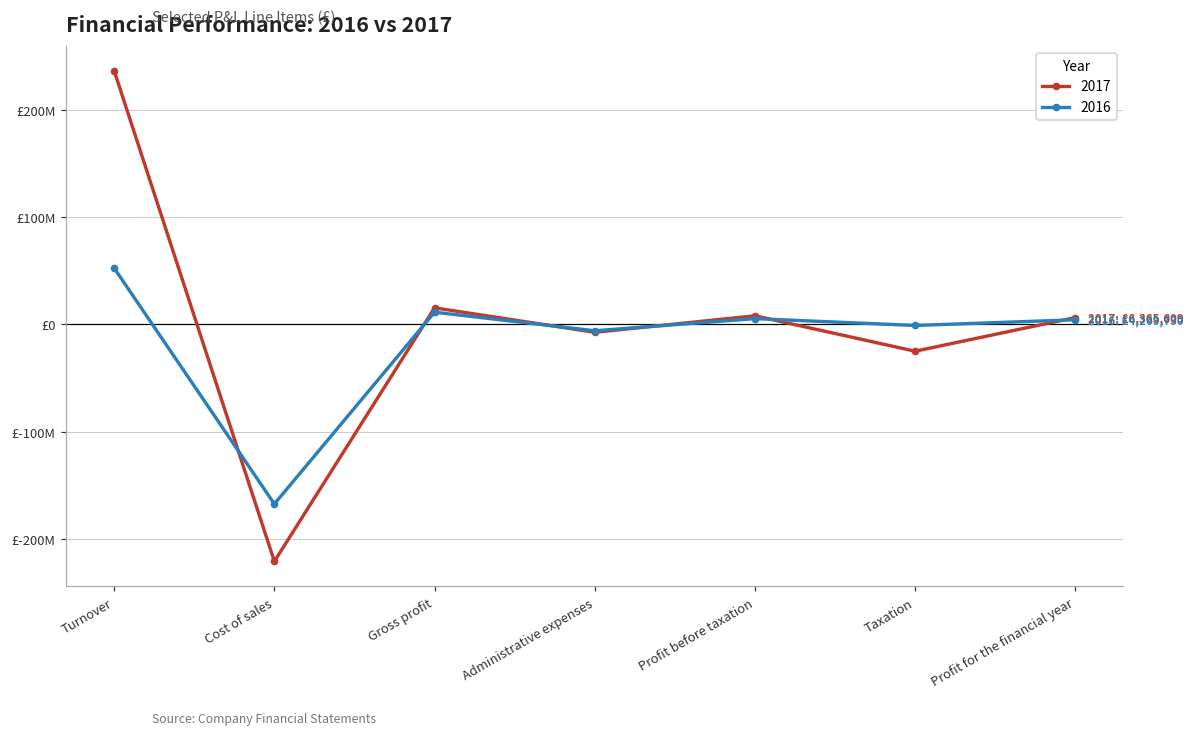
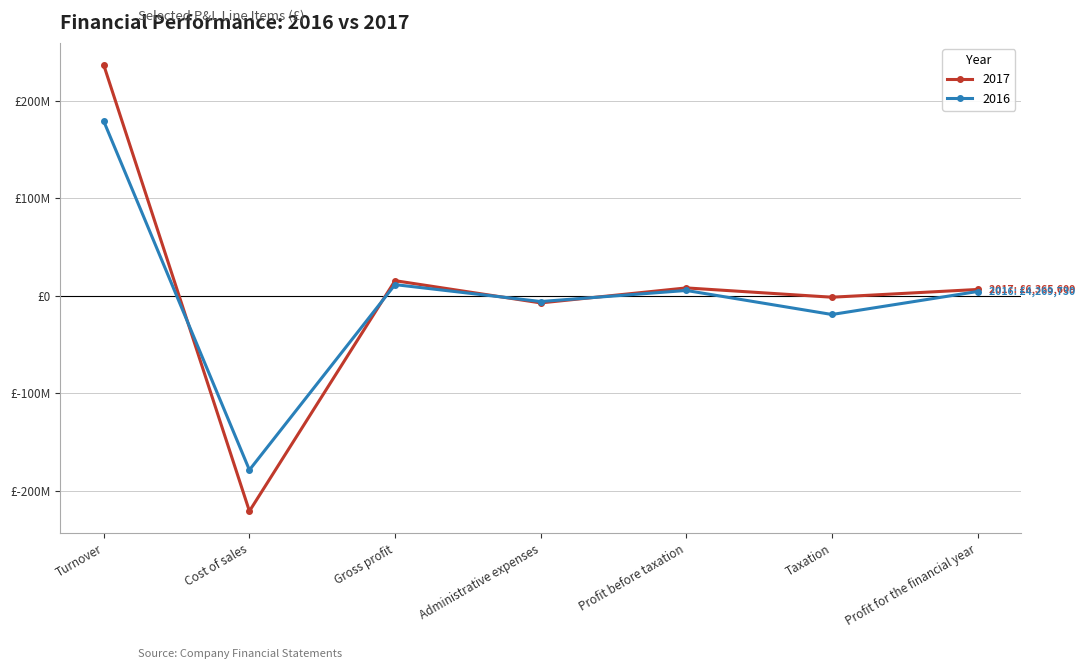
2016, Turnover: £50000000 -> £180000000
2016, Cost of sales: £-170000000 -> £-180000000
2017, Taxation: £-30000000 -> £0
2016, Taxation: £0 -> £-20000000
